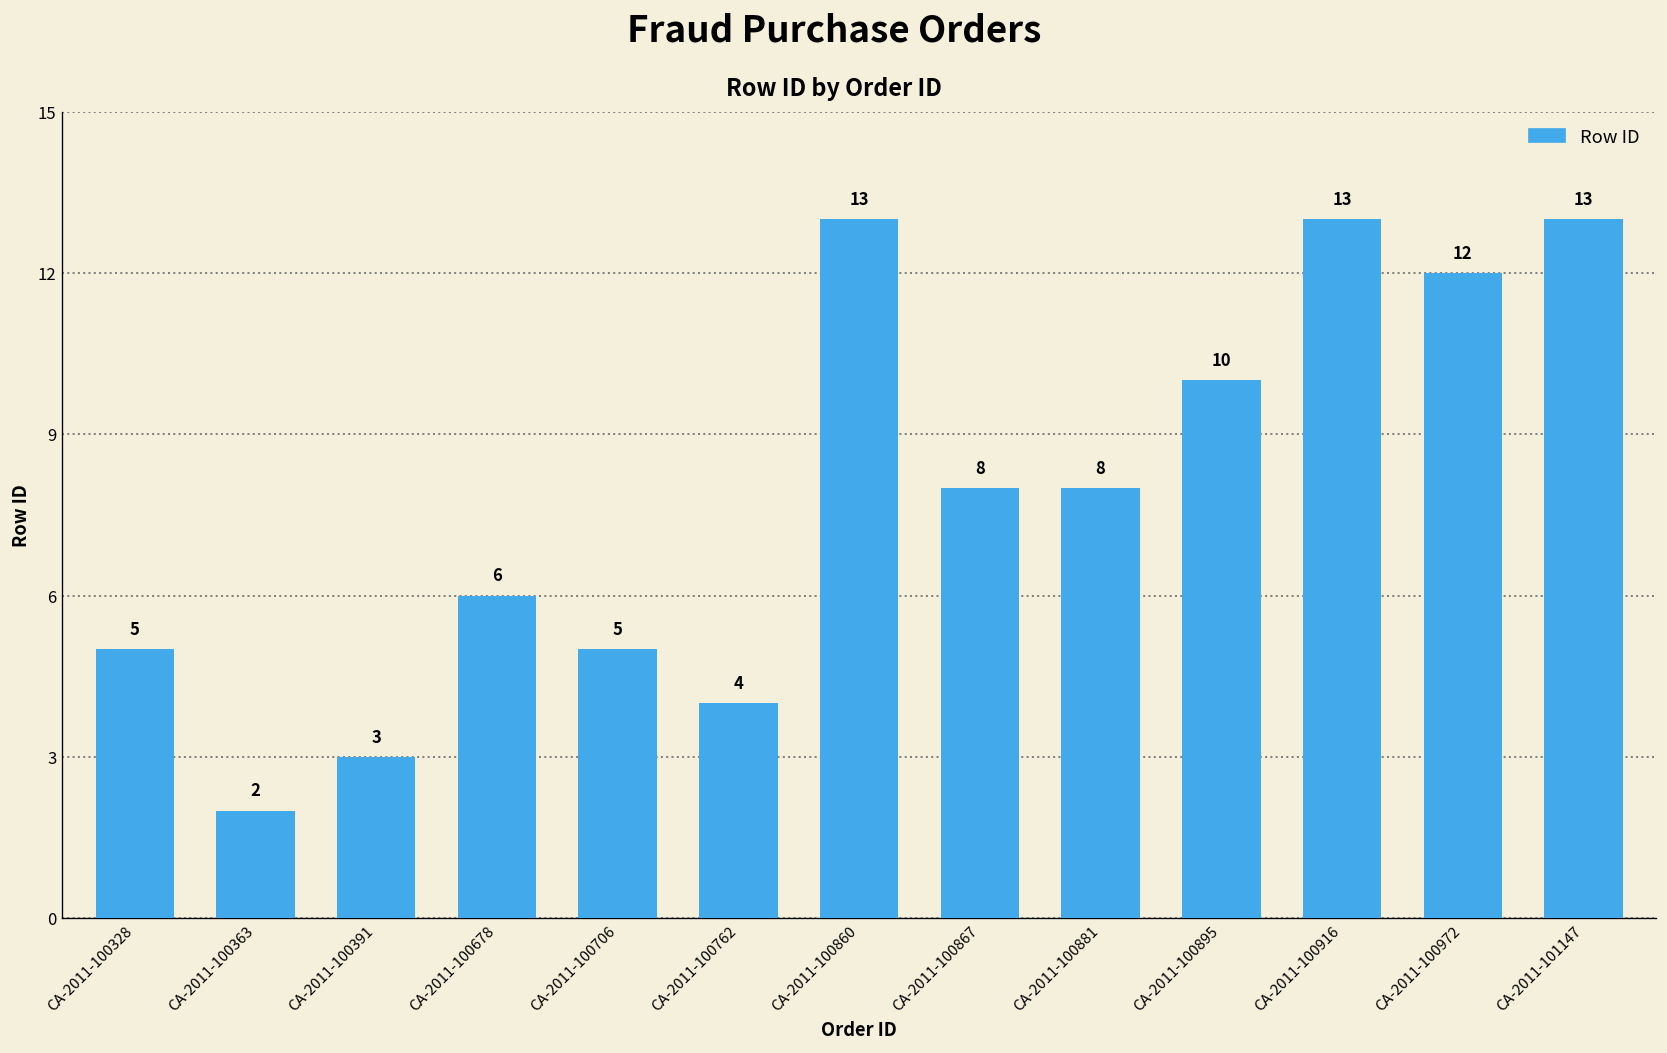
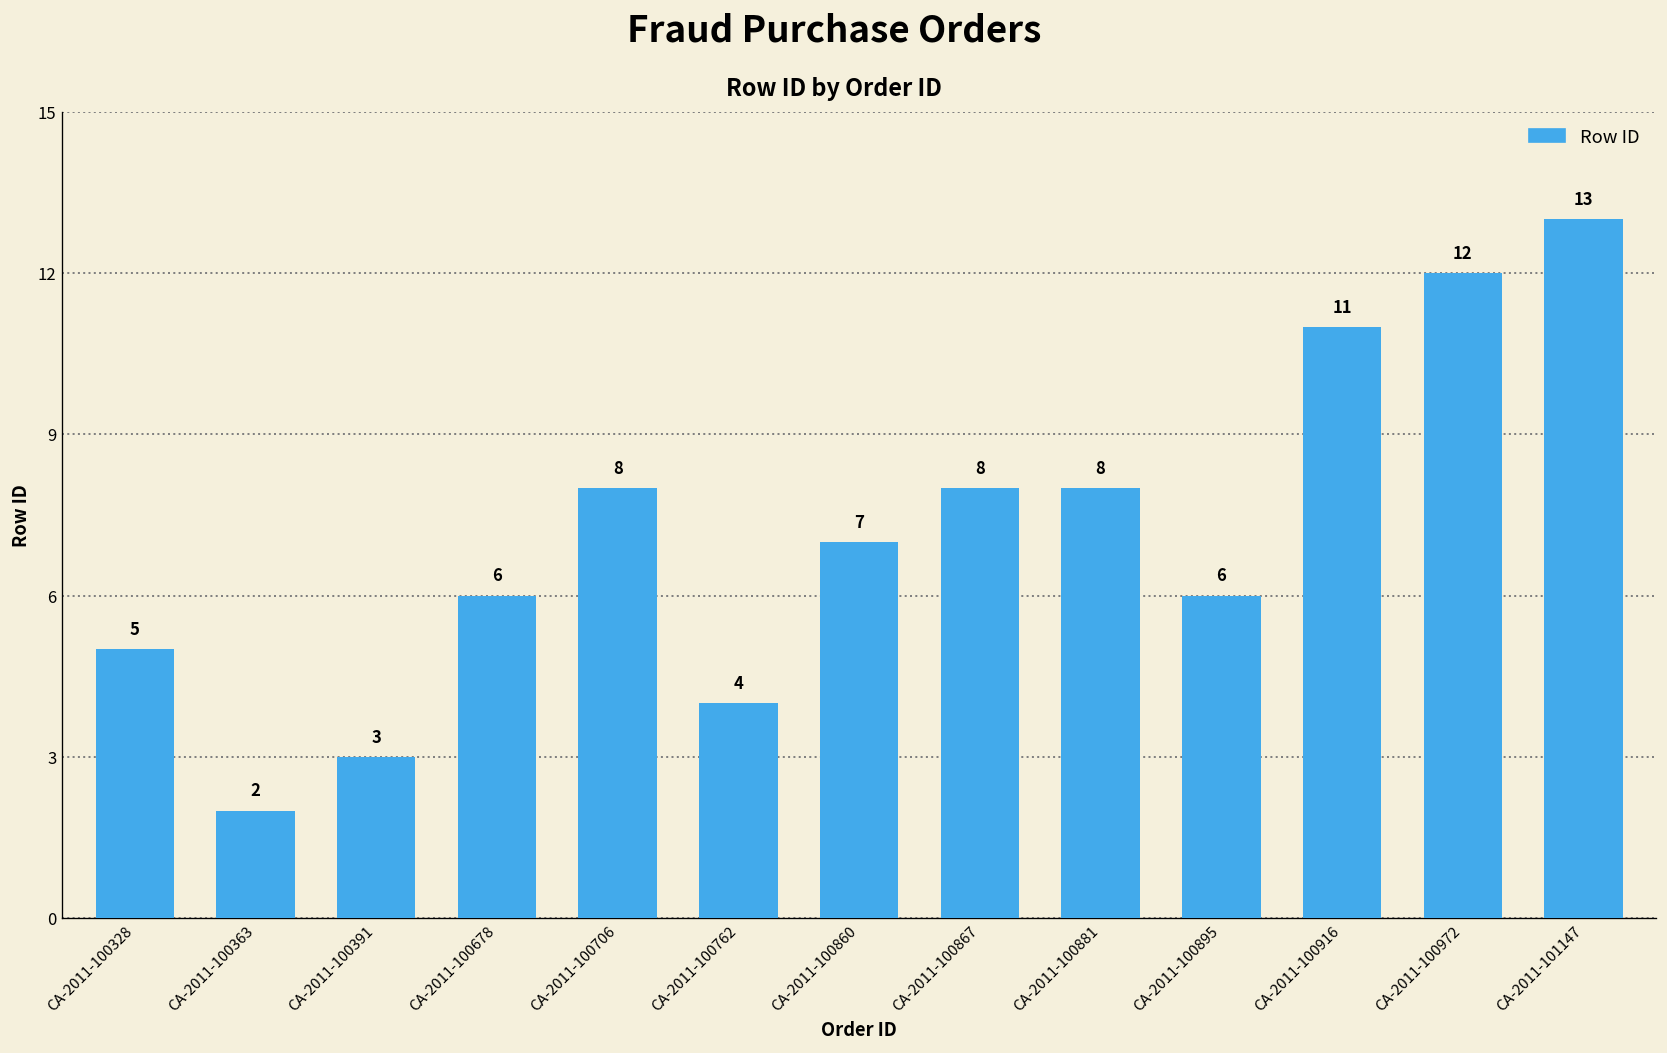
CA-2011-100706: 5 -> 8
CA-2011-100860: 13 -> 7
CA-2011-100895: 10 -> 6
CA-2011-100916: 13 -> 11
